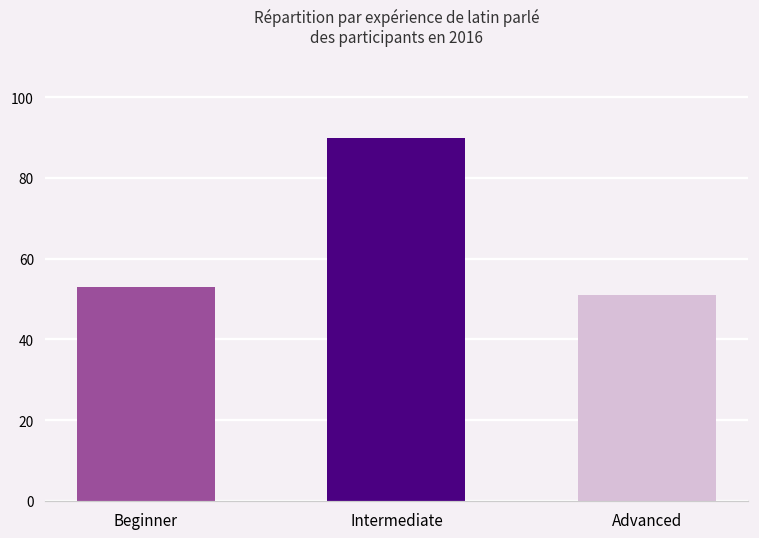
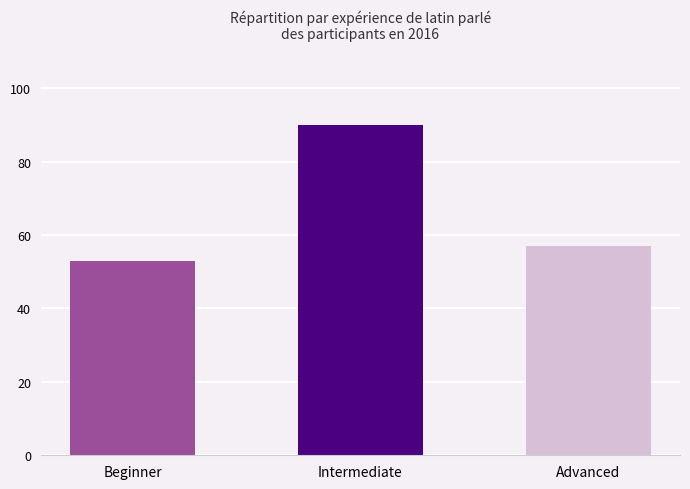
Advanced: 51 -> 57
